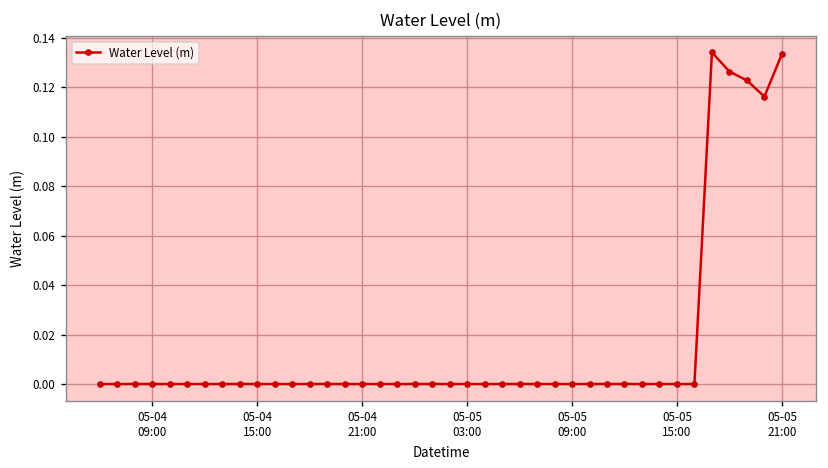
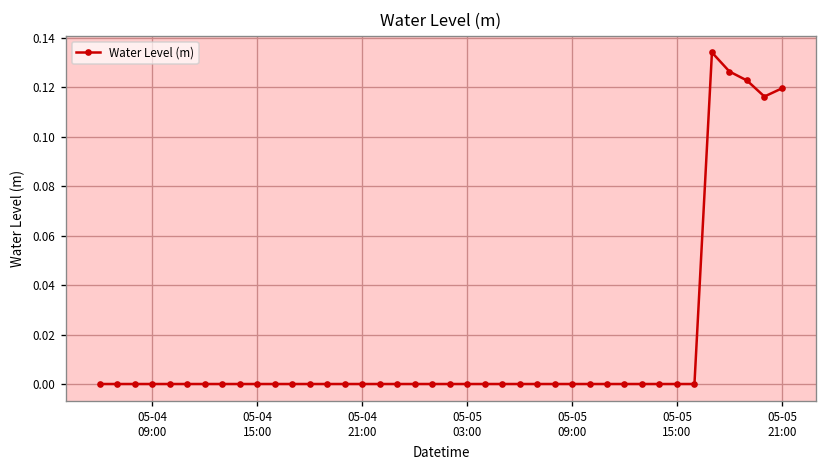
05-05 21:00: 0.133 -> 0.120
